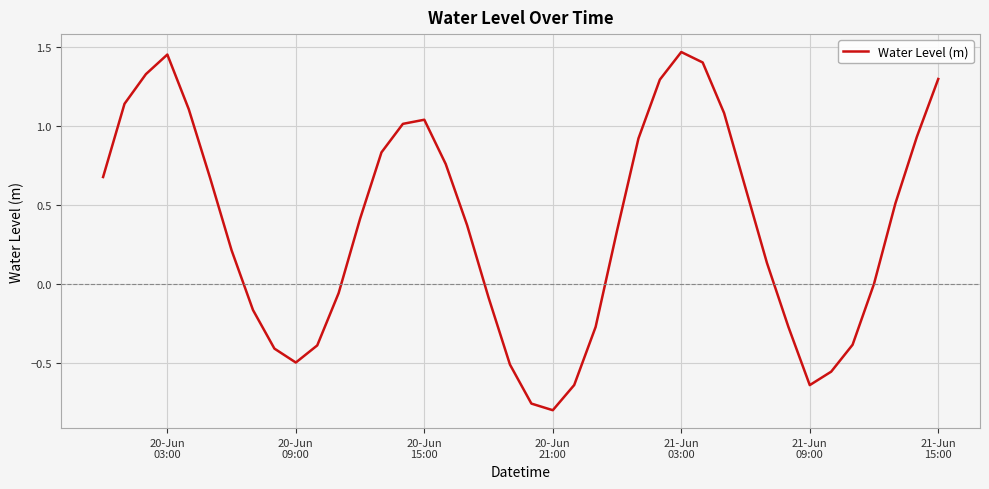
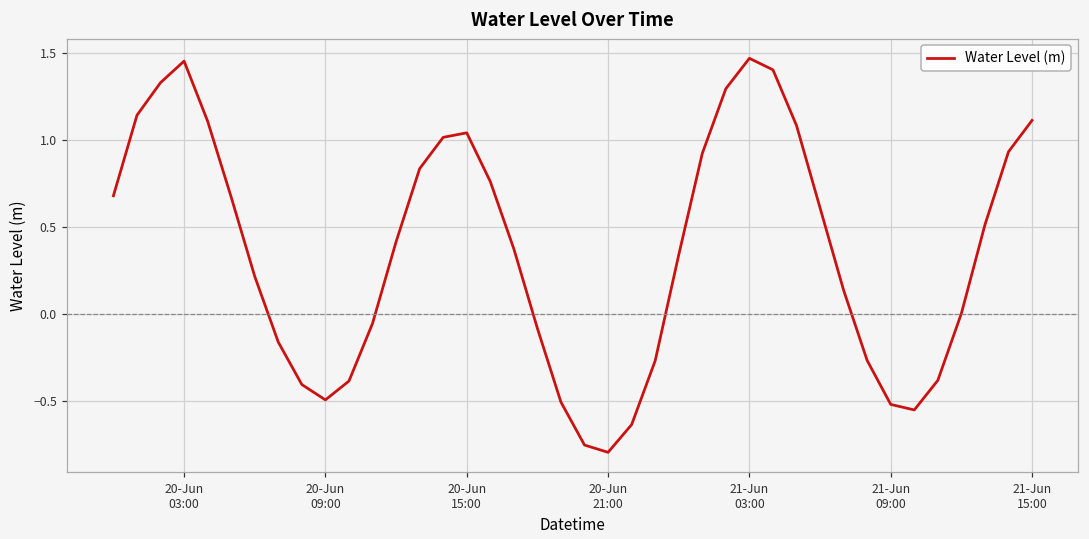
21-Jun 09:00: -0.64 -> -0.52
21-Jun 15:00: 1.30 -> 1.11
